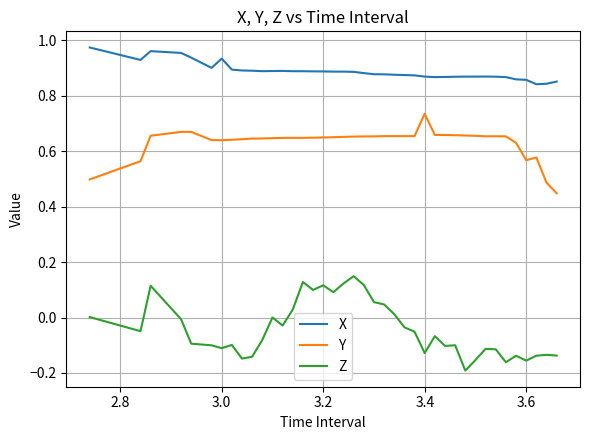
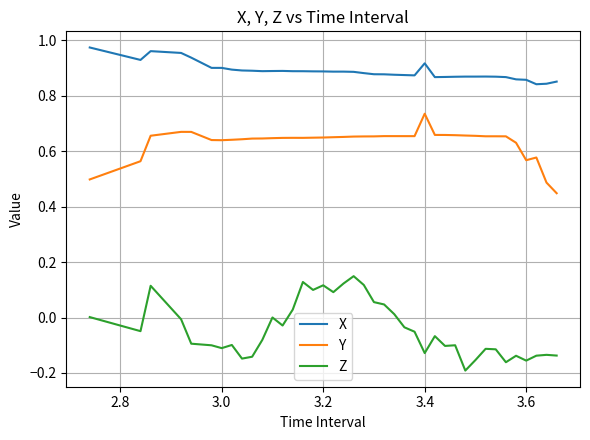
X, 3.0: 0.93 -> 0.90
X, 3.4: 0.87 -> 0.92
